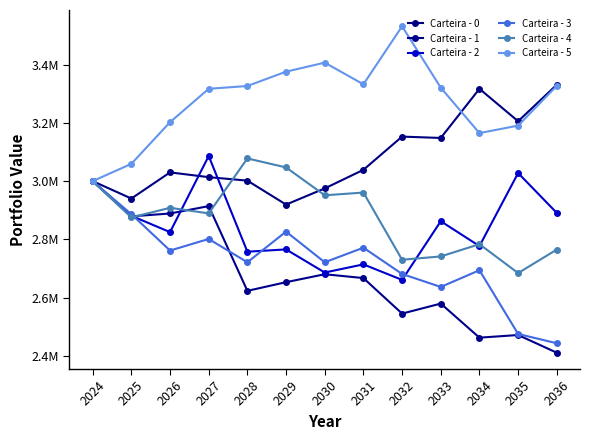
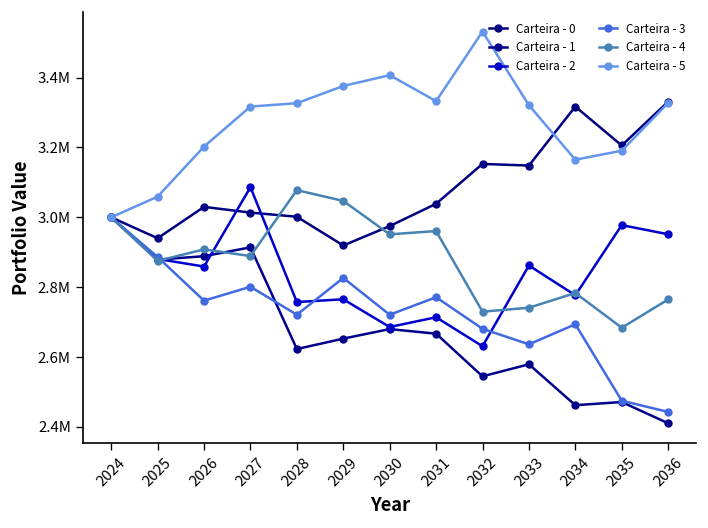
Carteira - 2, 2026: 2820000 -> 2860000
Carteira - 2, 2032: 2660000 -> 2630000
Carteira - 2, 2035: 3030000 -> 2980000
Carteira - 2, 2036: 2890000 -> 2950000
